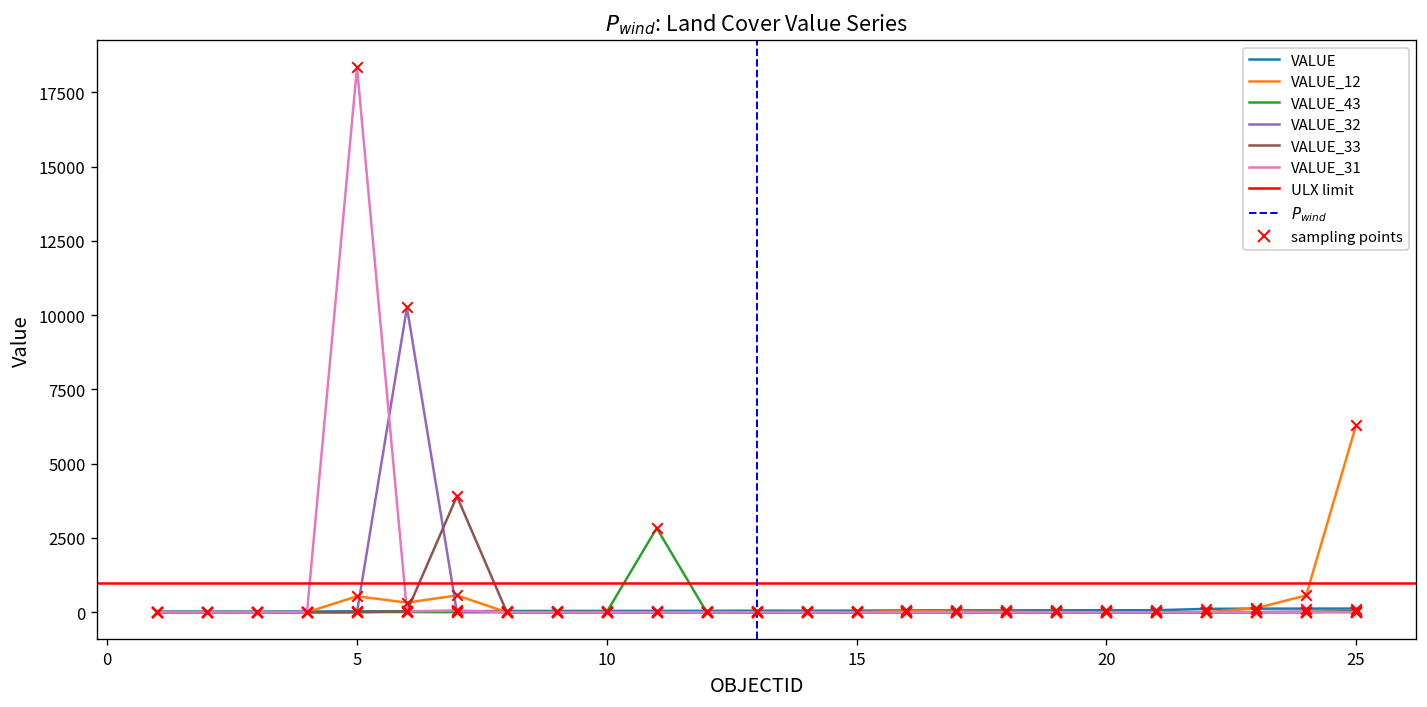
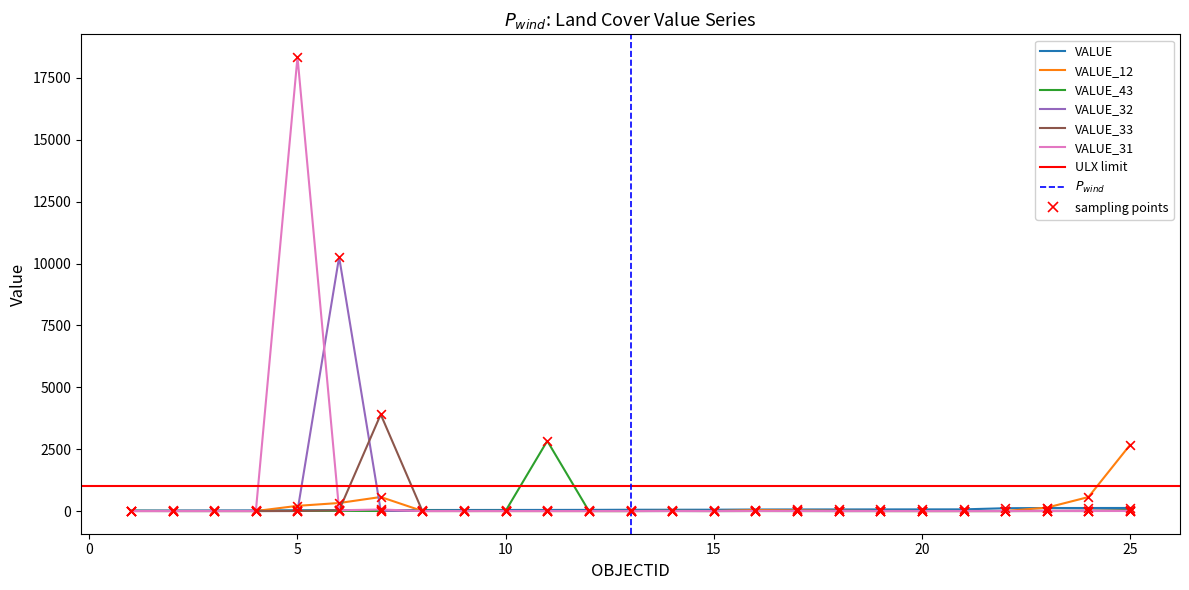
VALUE_12, 5: 500 -> 200
VALUE_12, 25: 6300 -> 2700
